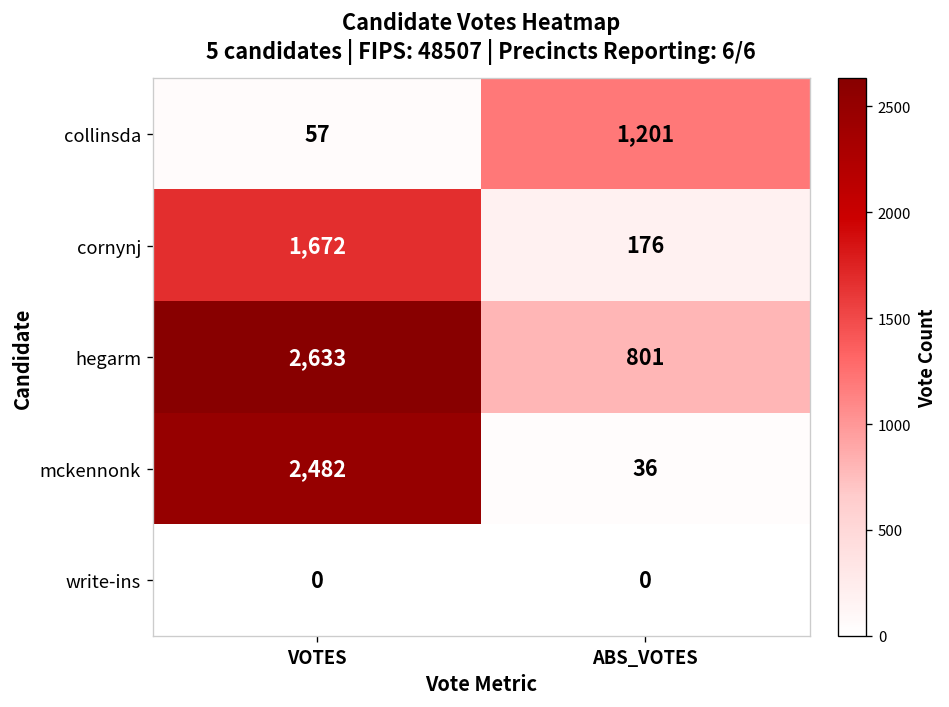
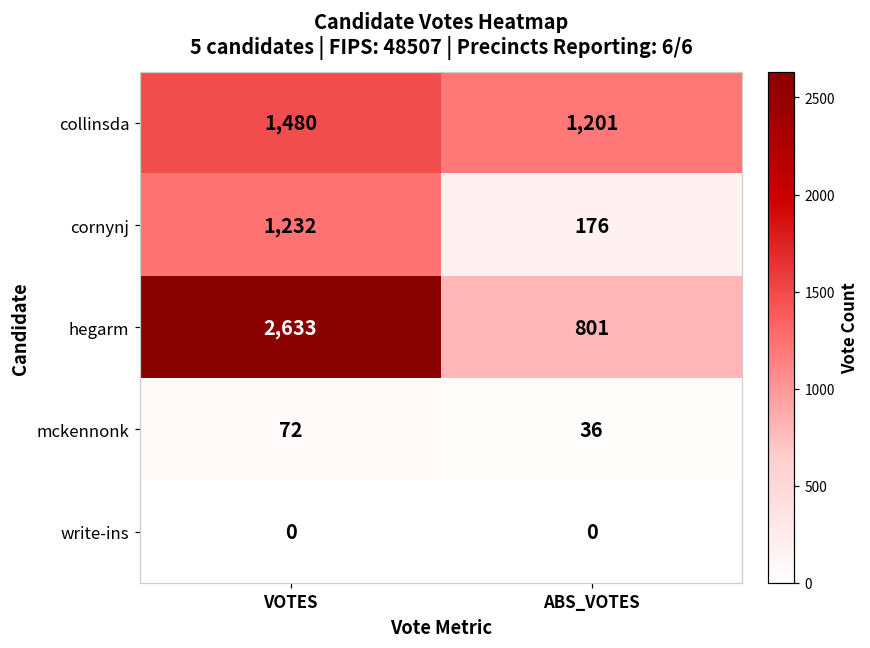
collinsda, VOTES: 57 -> 1,480
cornynj, VOTES: 1,672 -> 1,232
mckennonk, VOTES: 2,482 -> 72
